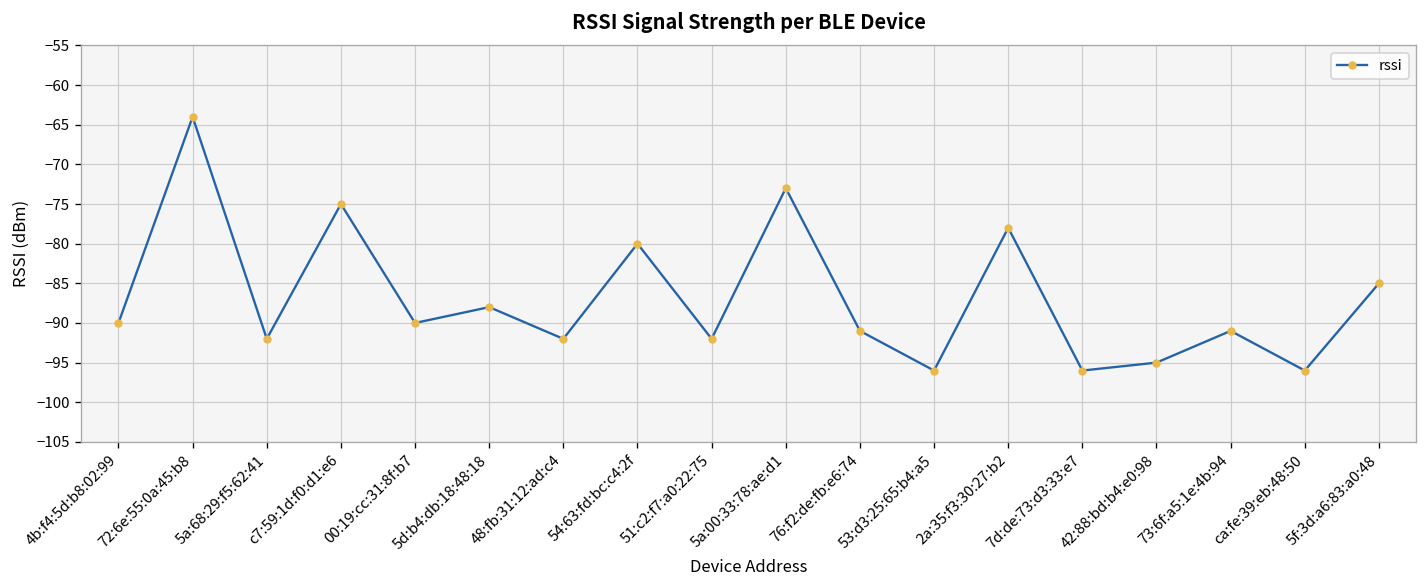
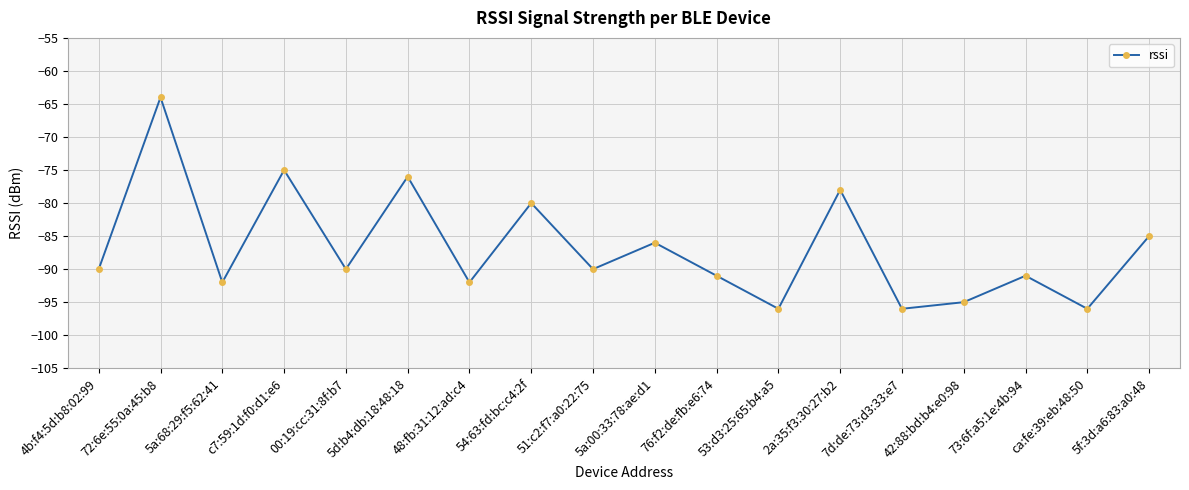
5d:b4:db:18:48:18: -88 -> -76
51:c2:f7:a0:22:75: -92 -> -90
5a:00:33:78:ae:d1: -73 -> -86
